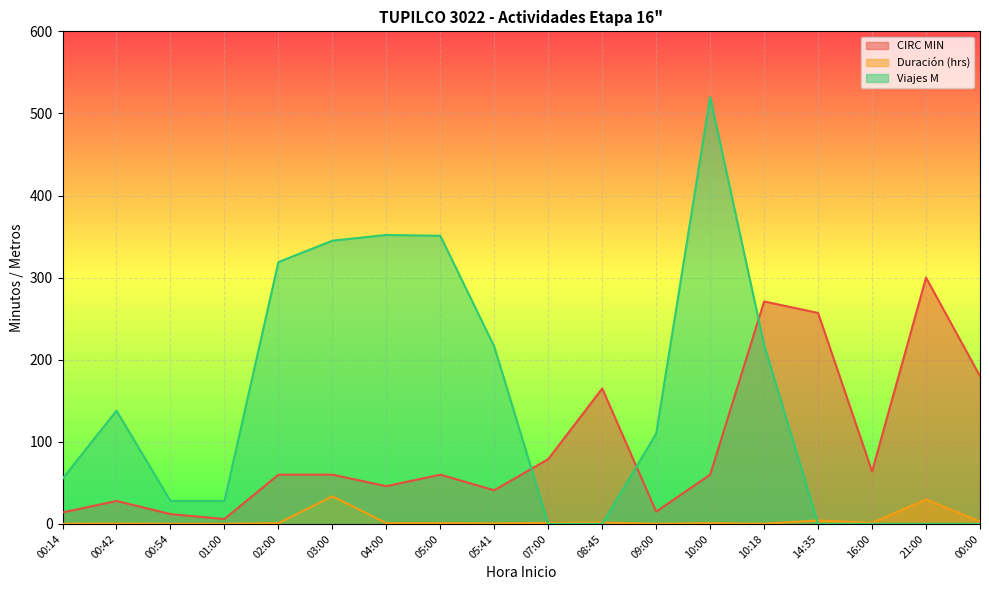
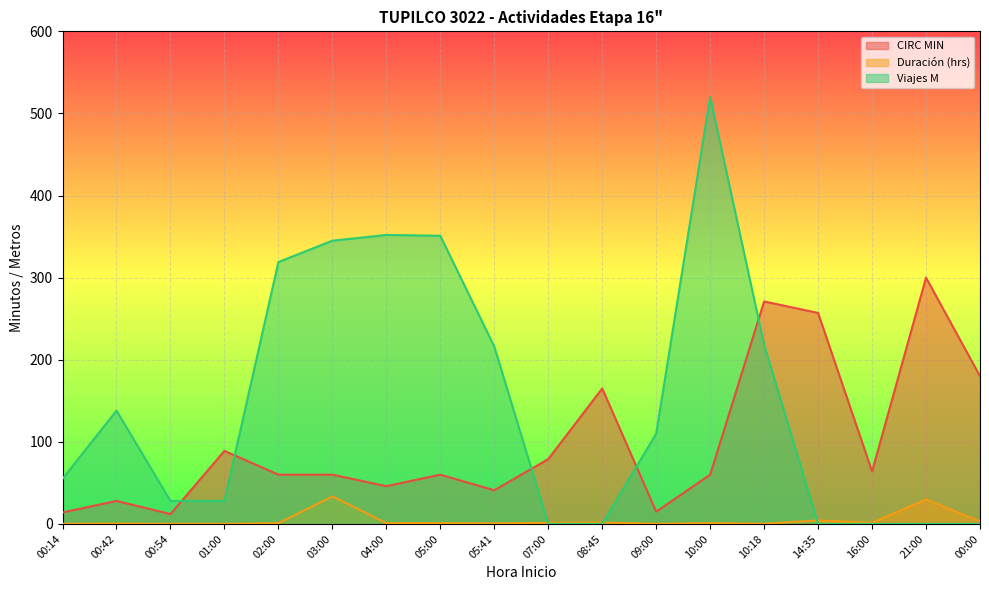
CIRC MIN, 01:00: 10 -> 90
